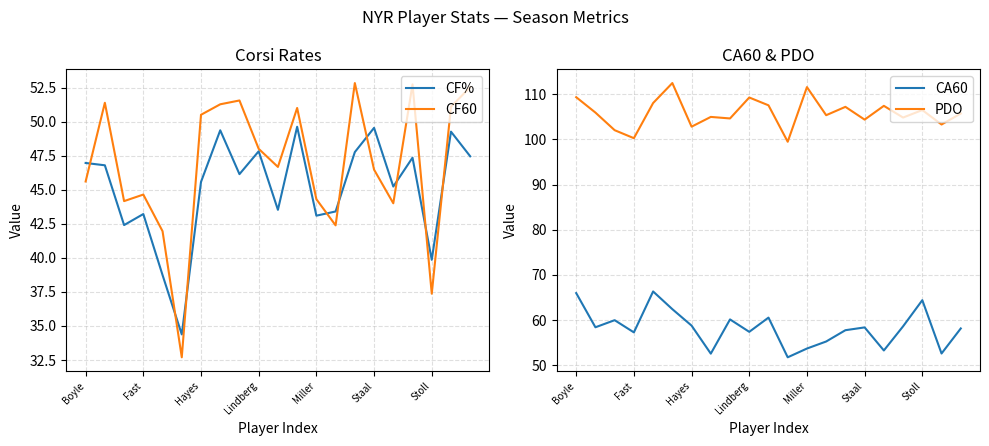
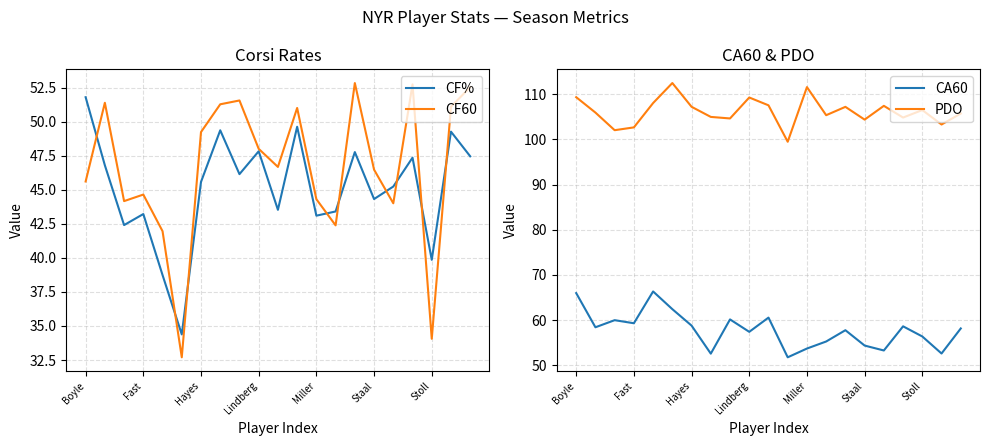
Corsi Rates, CF%, Boyle: 47.0 -> 51.8
Corsi Rates, CF60, Hayes: 50.5 -> 49.2
Corsi Rates, CF%, Staal: 49.6 -> 44.3
Corsi Rates, CF60, Stoll: 37.4 -> 34.1
CA60 & PDO, CA60, Fast: 57 -> 59
CA60 & PDO, PDO, Fast: 100 -> 103
CA60 & PDO, PDO, Hayes: 103 -> 107
CA60 & PDO, CA60, Staal: 58 -> 54
CA60 & PDO, CA60, Stoll: 64 -> 56
